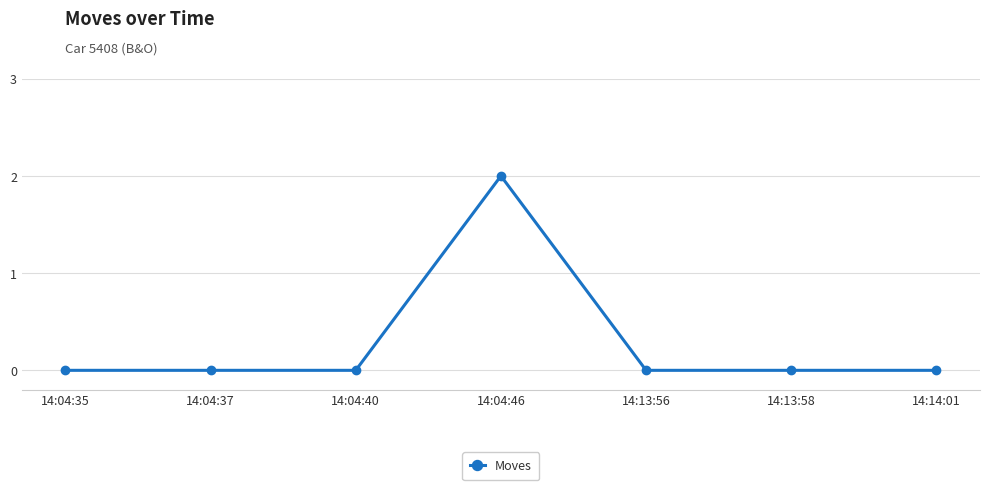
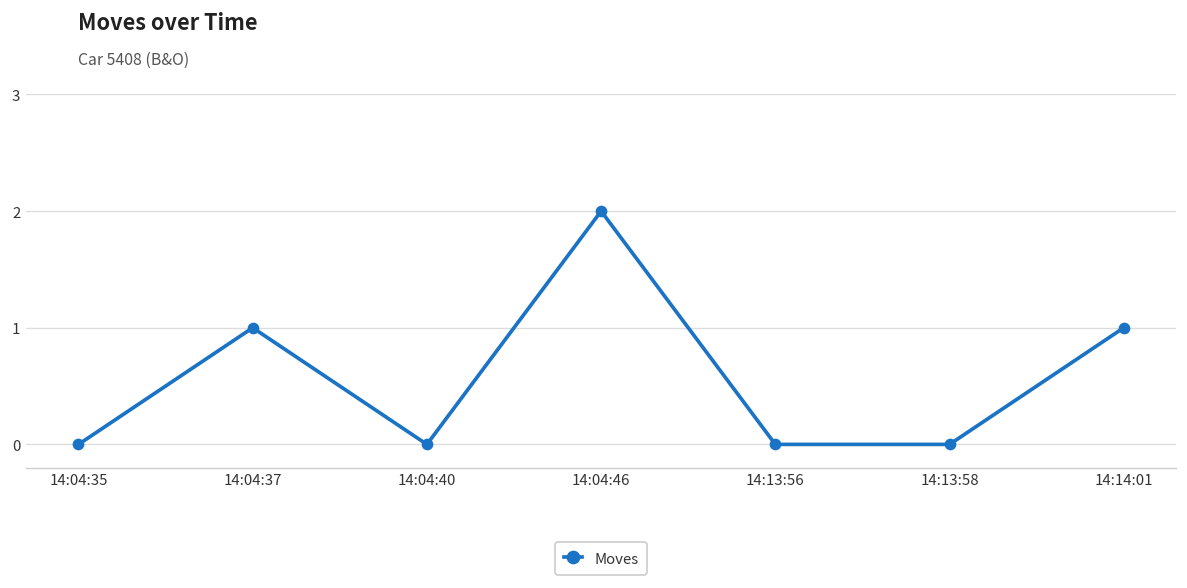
14:04:37: 0 -> 1
14:14:01: 0 -> 1
